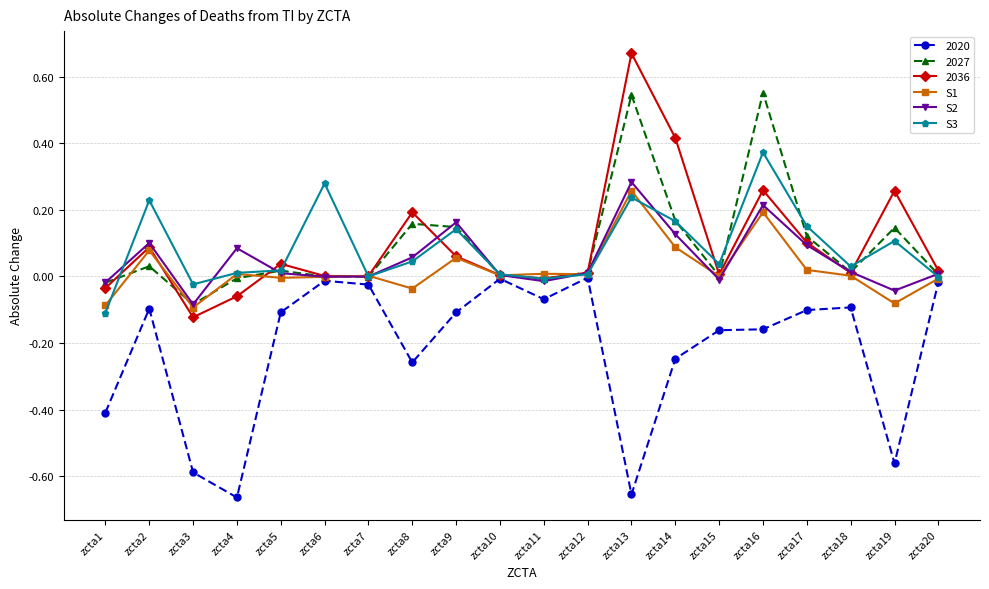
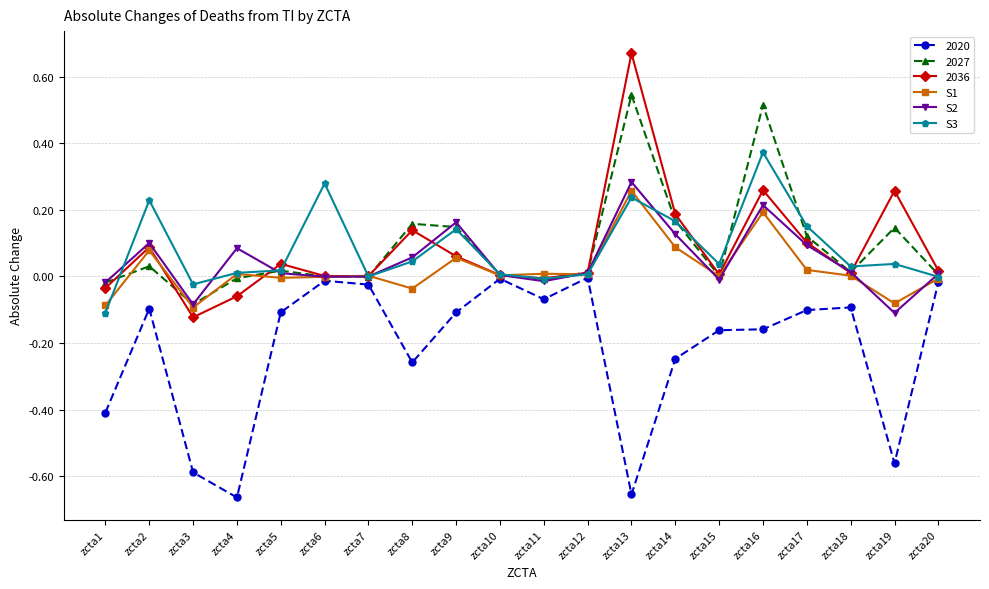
2036, zcta8: 0.19 -> 0.14
2036, zcta14: 0.42 -> 0.19
2027, zcta16: 0.55 -> 0.51
S2, zcta19: -0.04 -> -0.11
S3, zcta19: 0.11 -> 0.04
